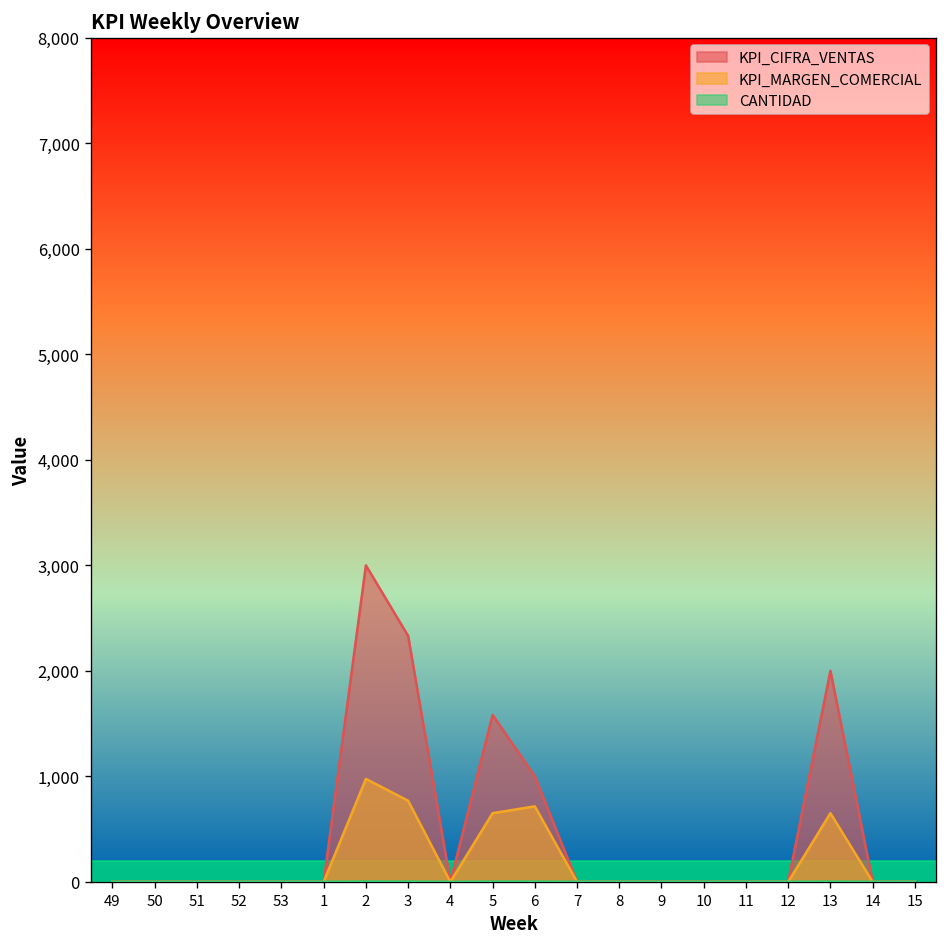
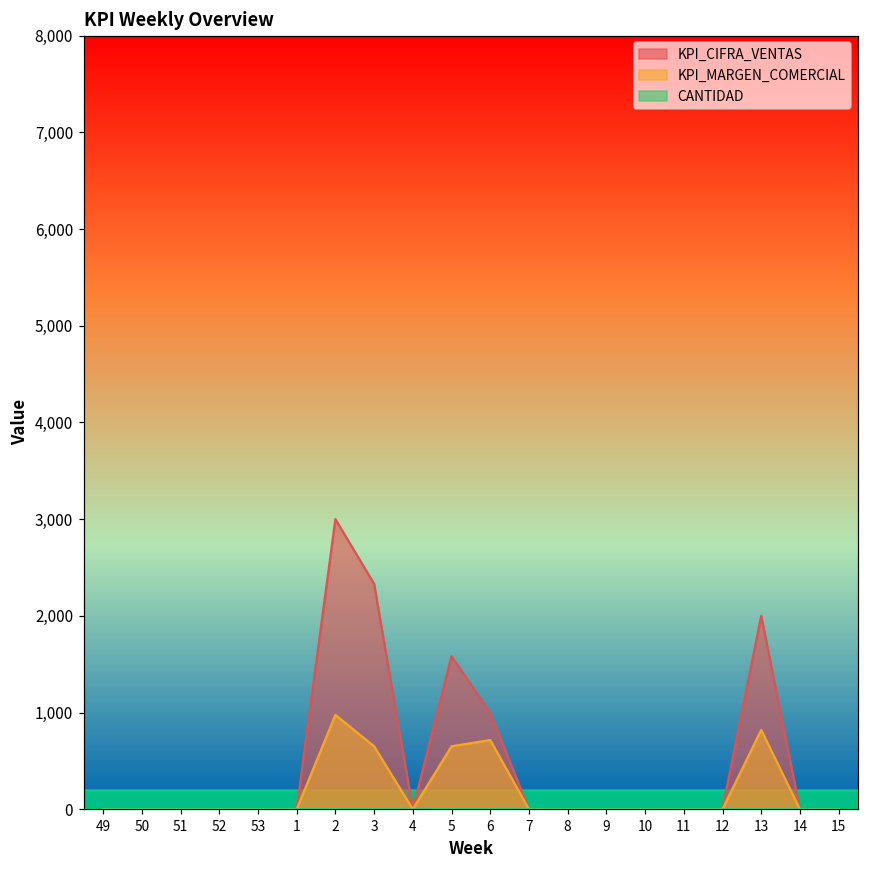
KPI_MARGEN_COMERCIAL, 3: 800 -> 700
KPI_MARGEN_COMERCIAL, 13: 700 -> 800
